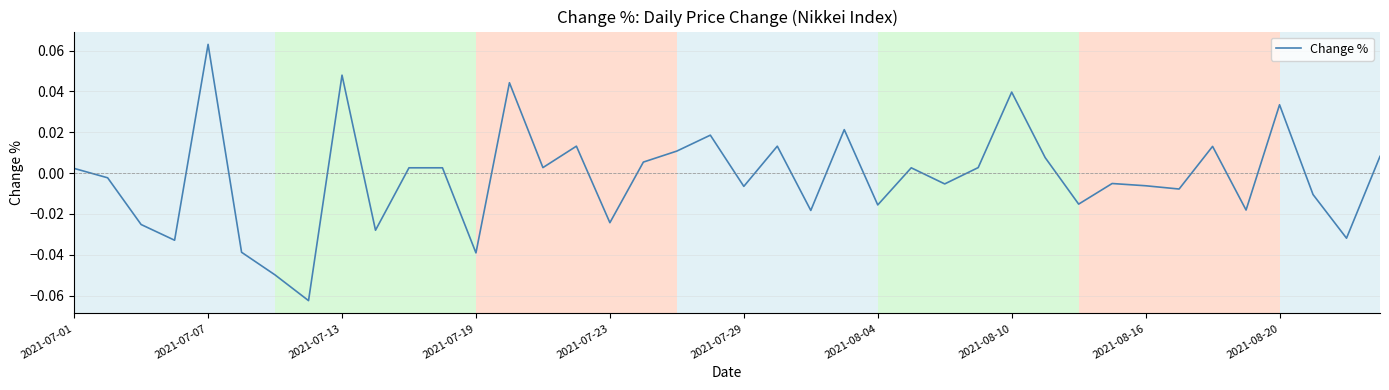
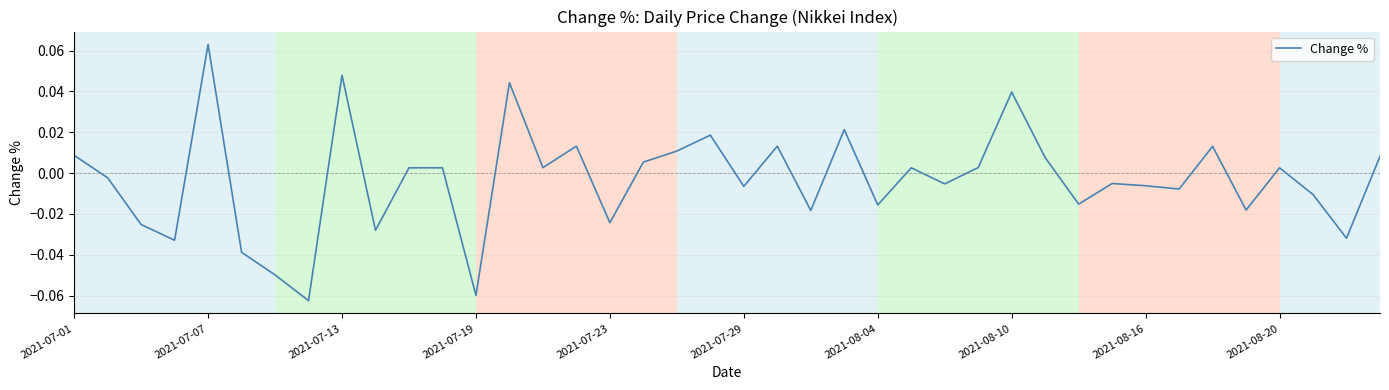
2021-07-01: 0.002 -> 0.009
2021-07-19: -0.039 -> -0.060
2021-08-20: 0.034 -> 0.003
